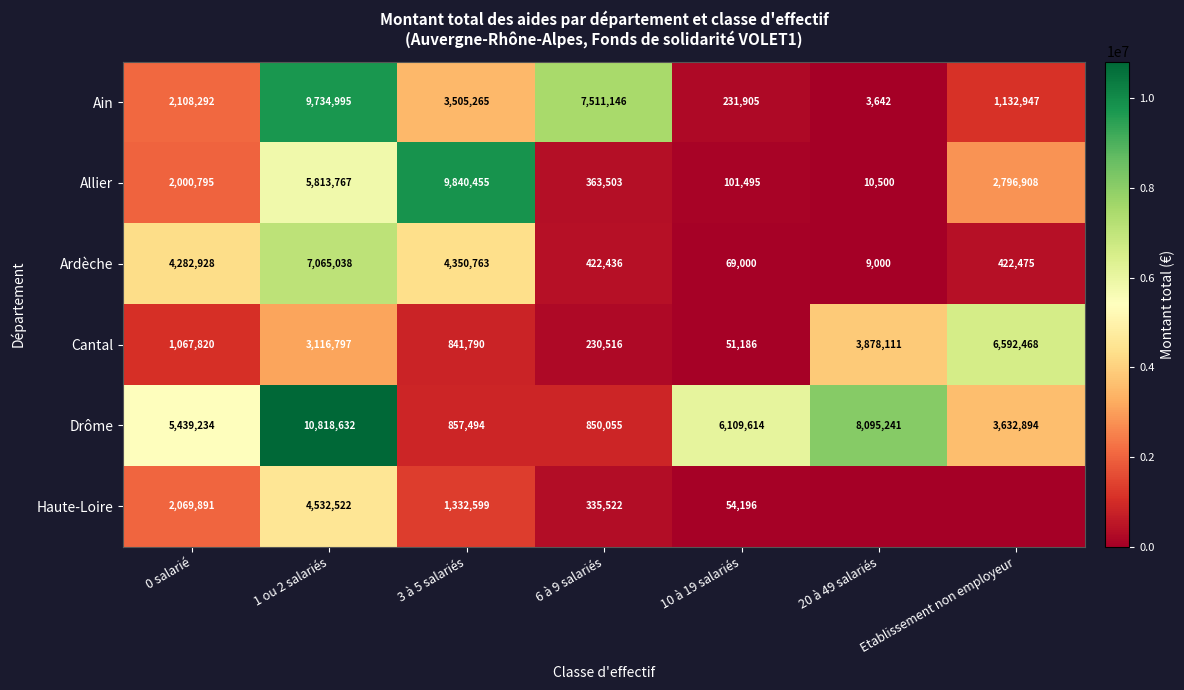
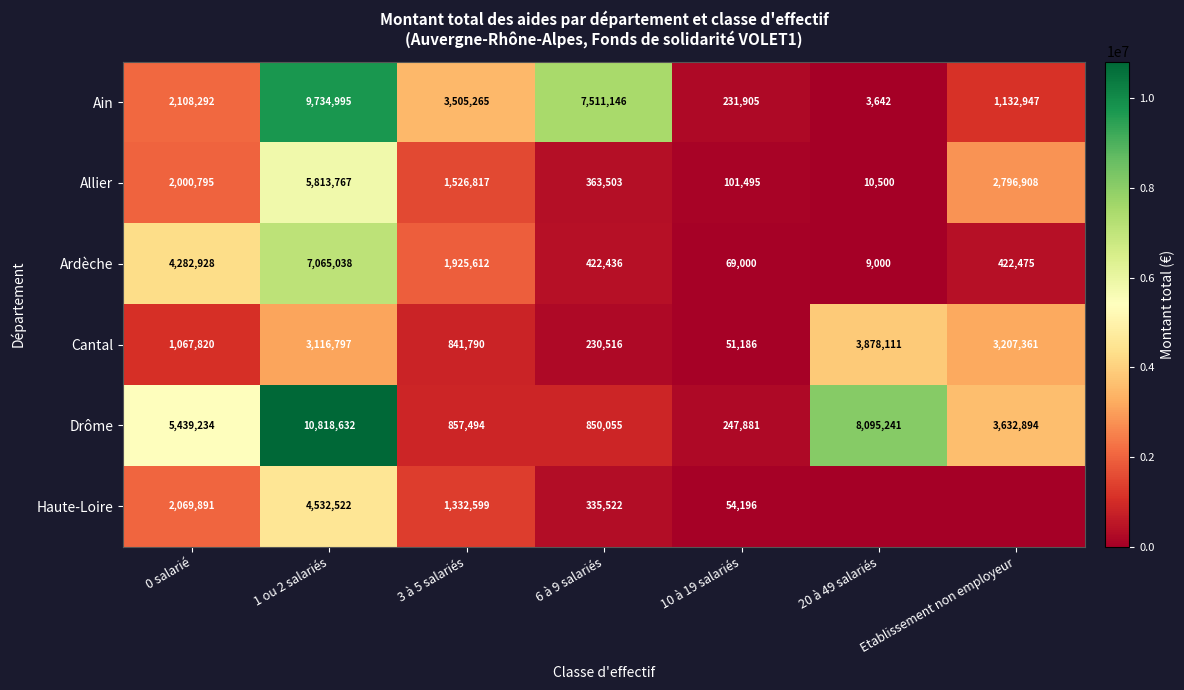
Allier, 3 à 5 salariés: 9,840,455 -> 1,526,817
Ardèche, 3 à 5 salariés: 4,350,763 -> 1,925,612
Cantal, Etablissement non employeur: 6,592,468 -> 3,207,361
Drôme, 10 à 19 salariés: 6,109,614 -> 247,881
